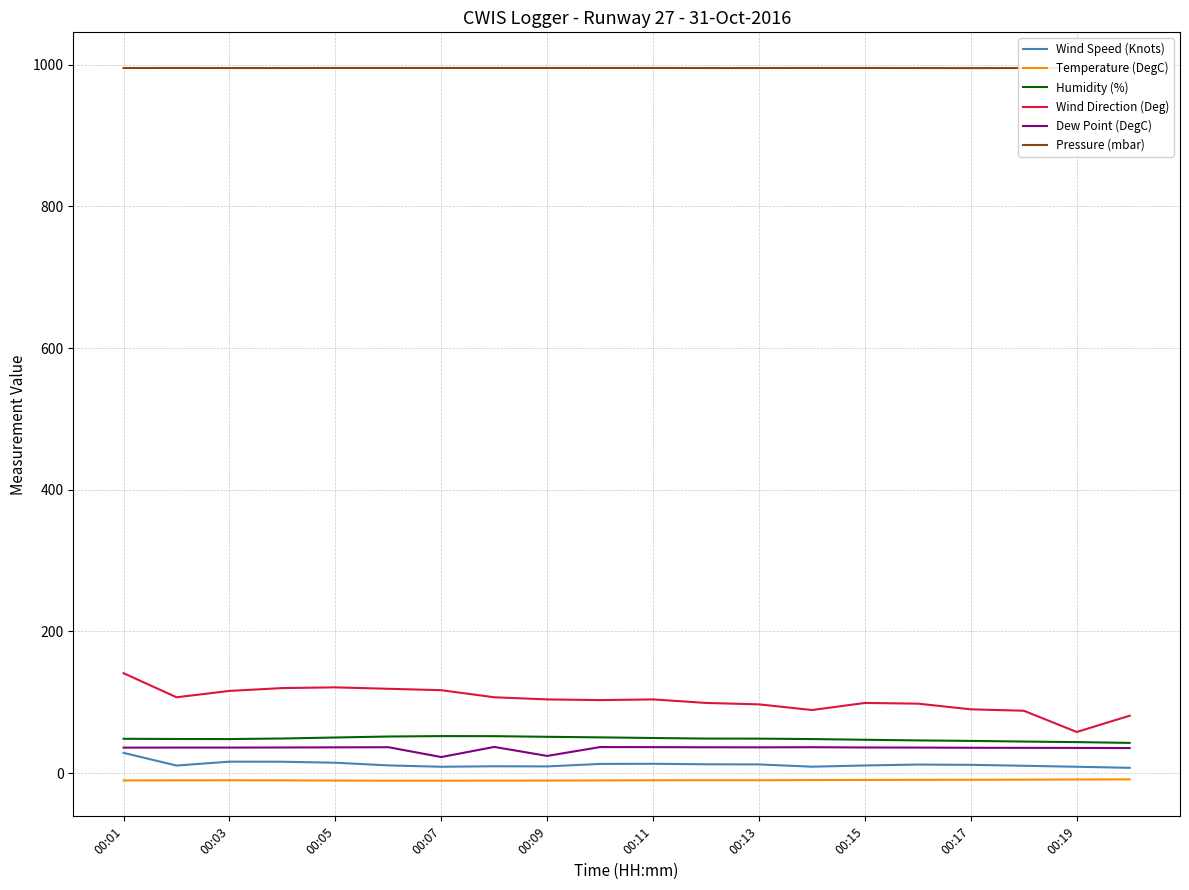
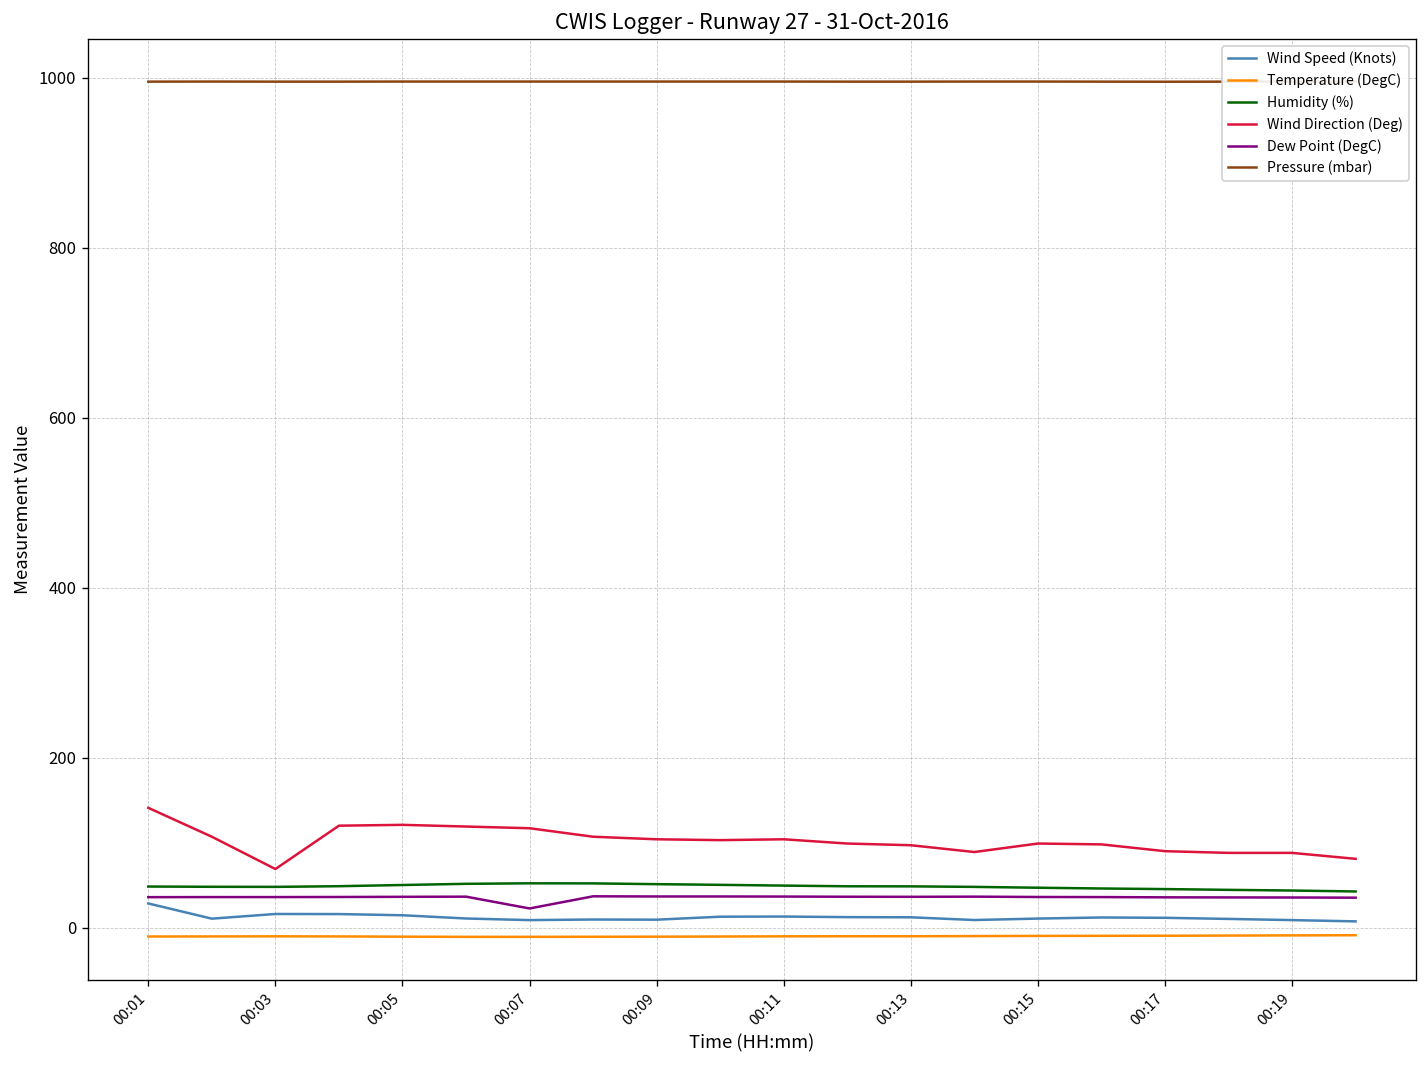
Wind Direction (Deg), 00:03: 120 -> 70
Dew Point (DegC), 00:09: 20 -> 40
Wind Direction (Deg), 00:19: 60 -> 90
